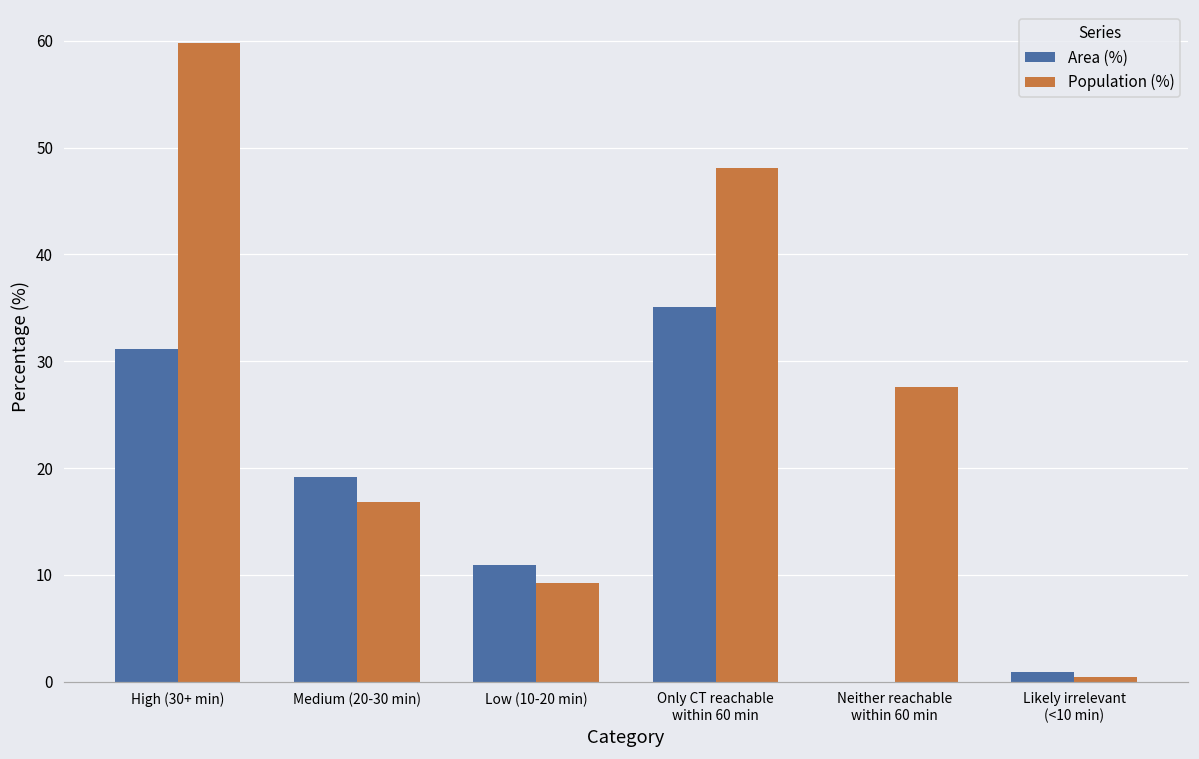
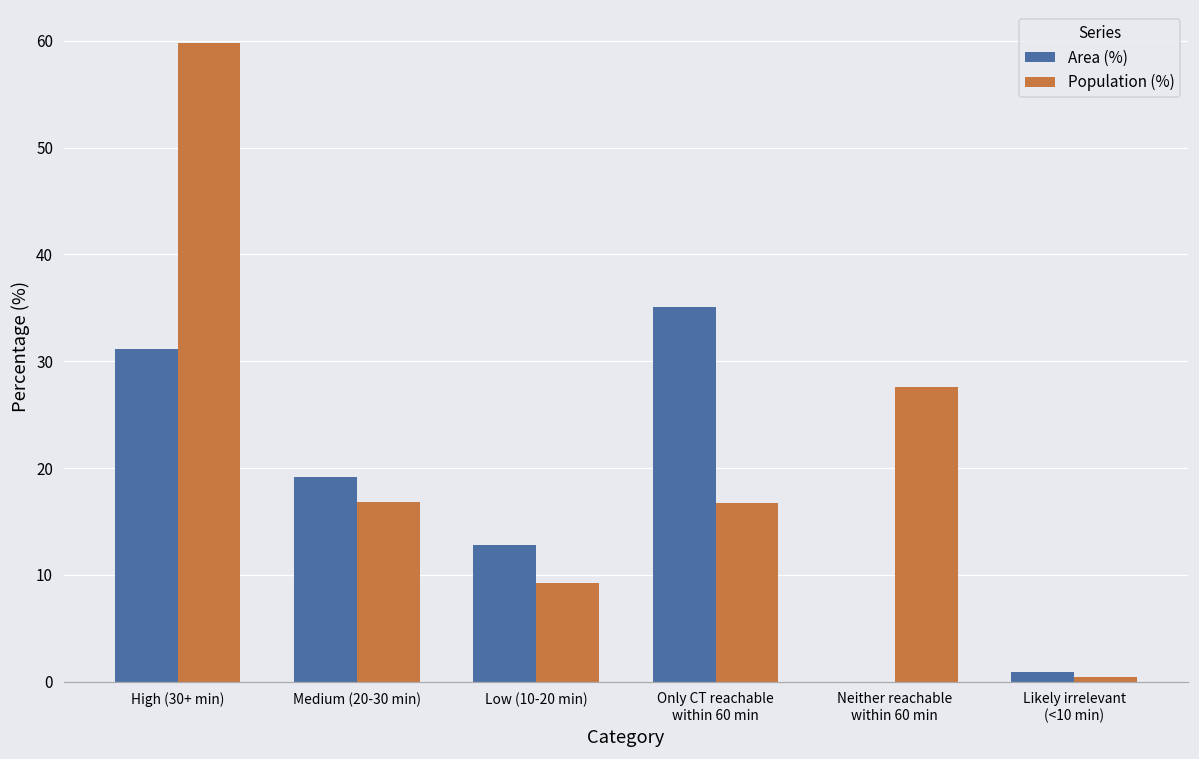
Area (%), Low (10-20 min): 11 -> 13
Population (%), Only CT reachable within 60 min: 48 -> 17
